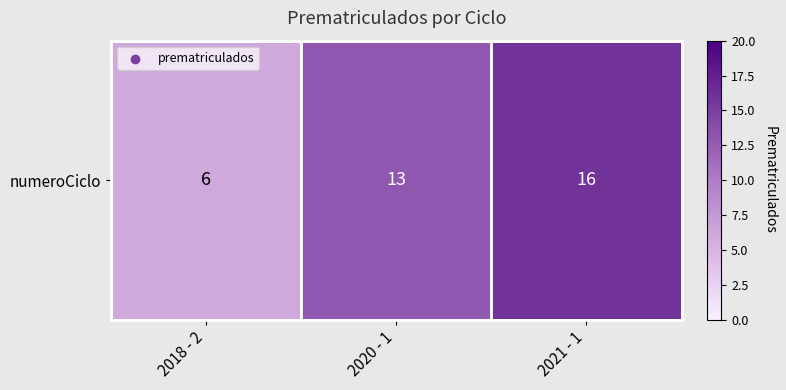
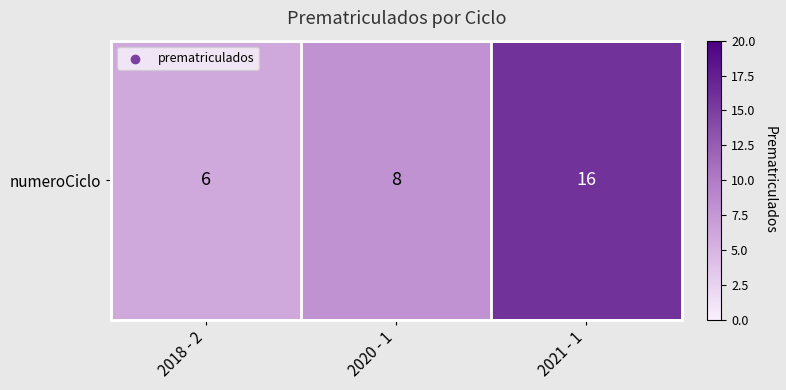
numeroCiclo, 2020 - 1: 13 -> 8
